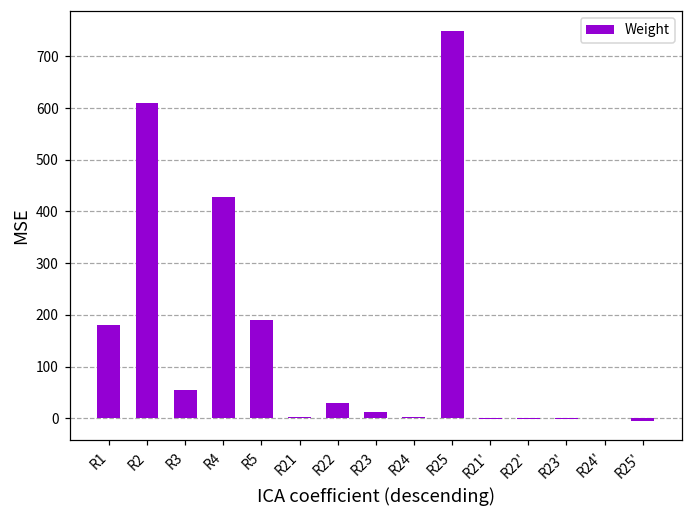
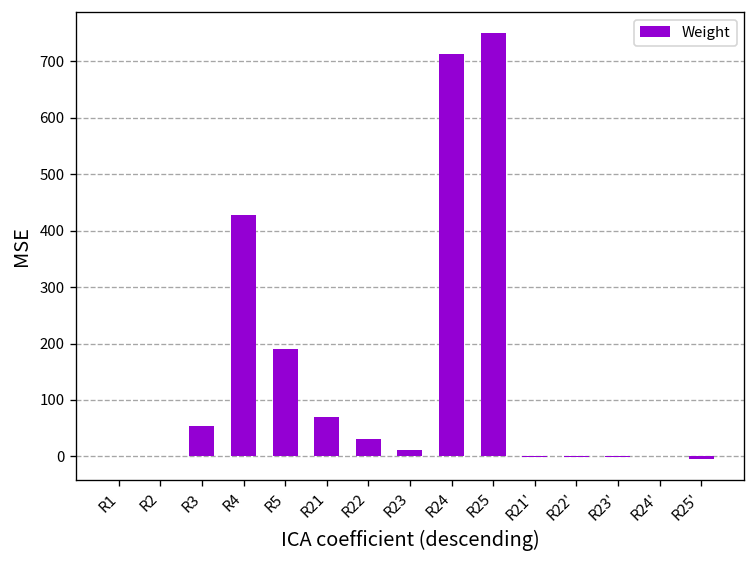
R1: 180 -> 0
R2: 610 -> 0
R21: 0 -> 70
R24: 0 -> 710
